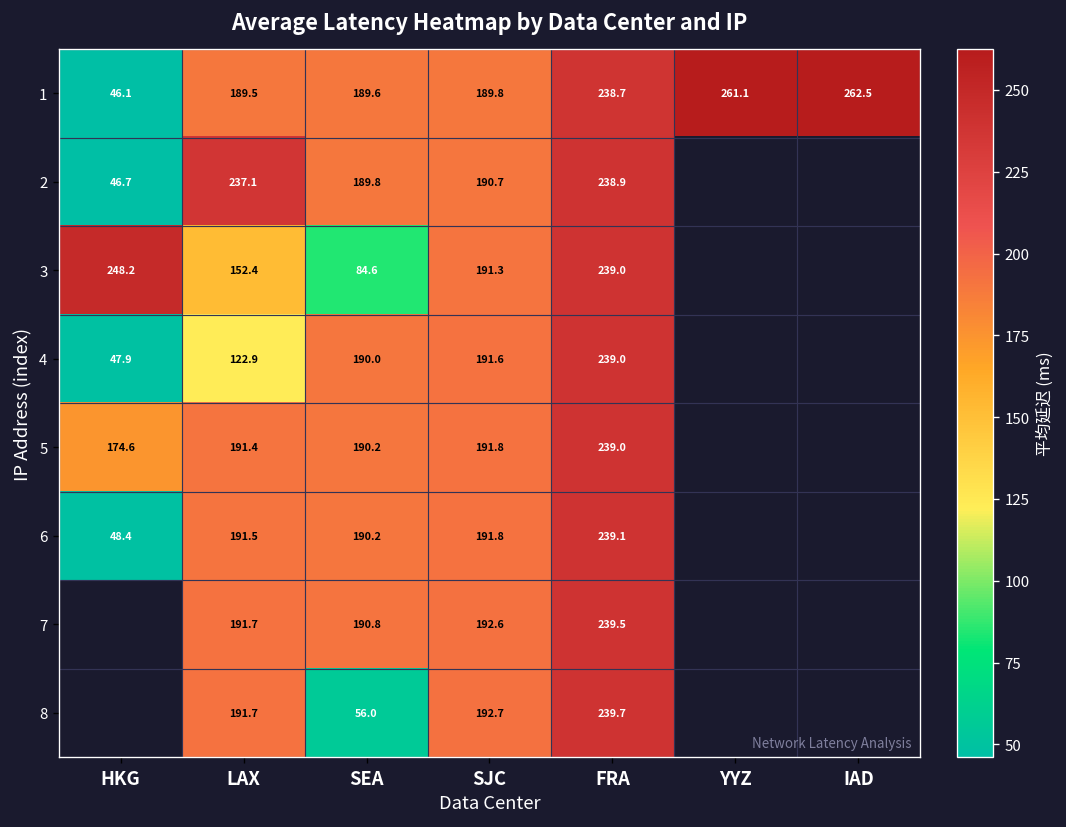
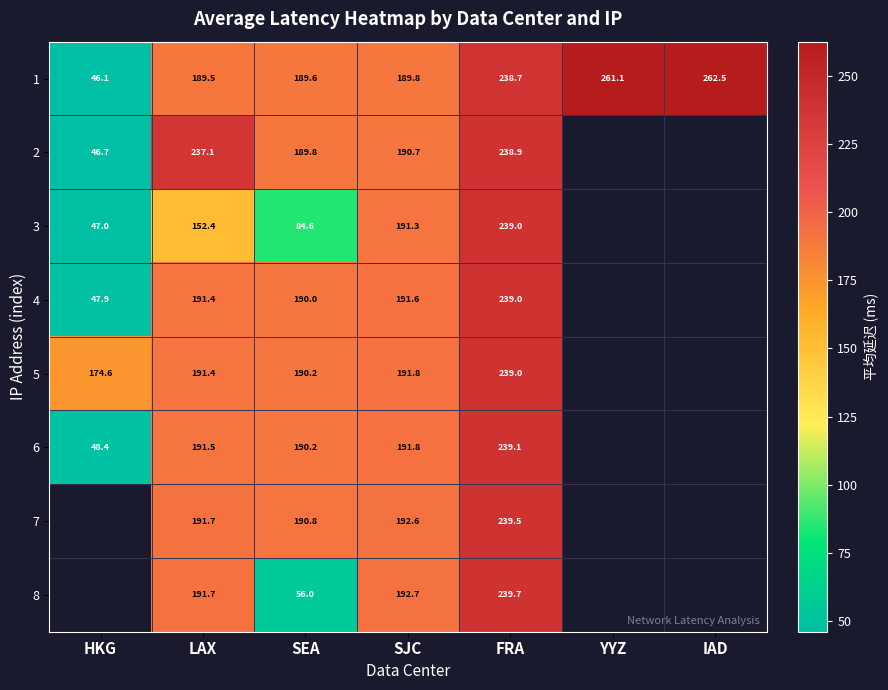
3, HKG: 248.2 -> 47.0
4, LAX: 122.9 -> 191.4
